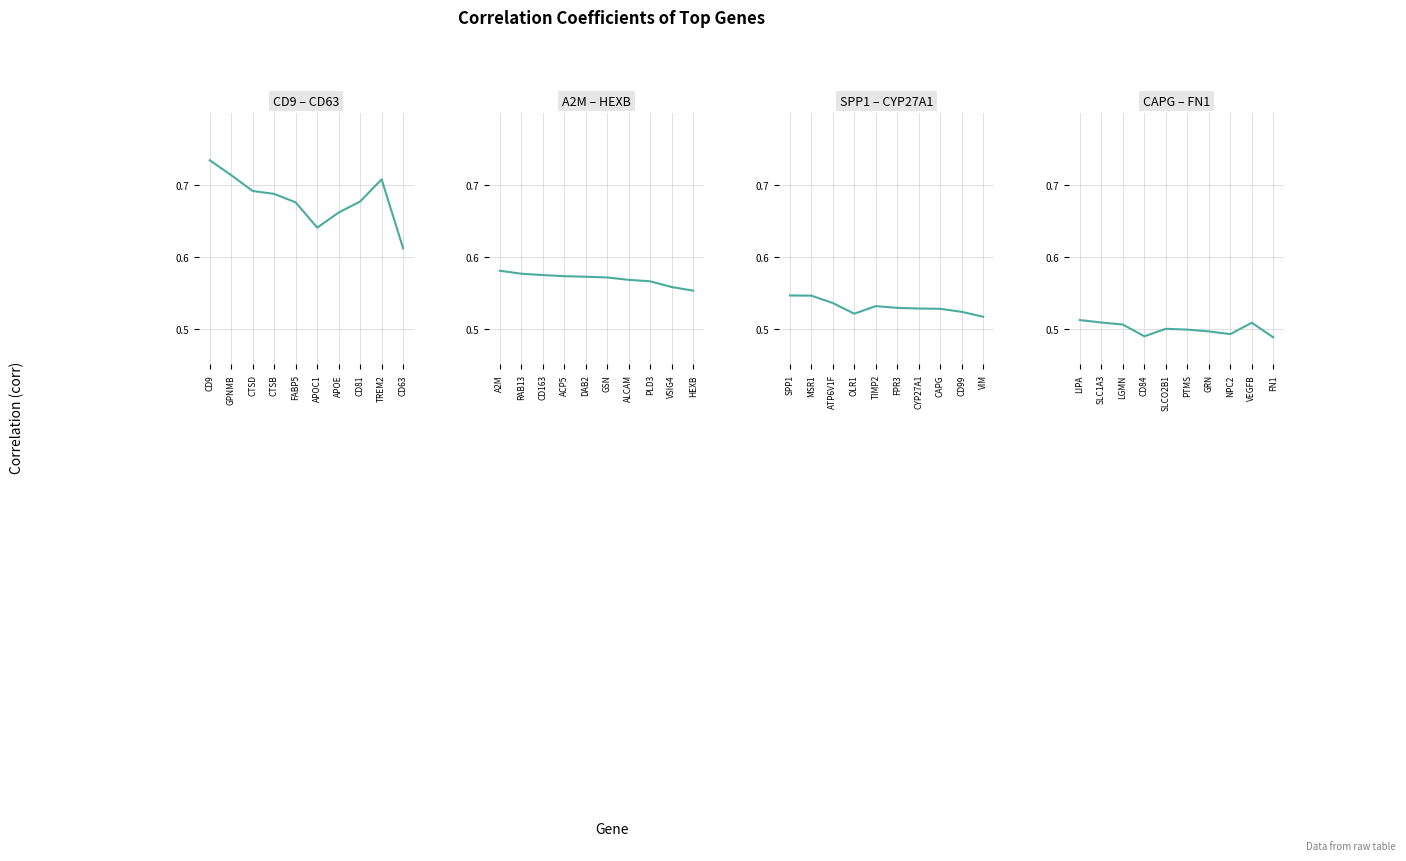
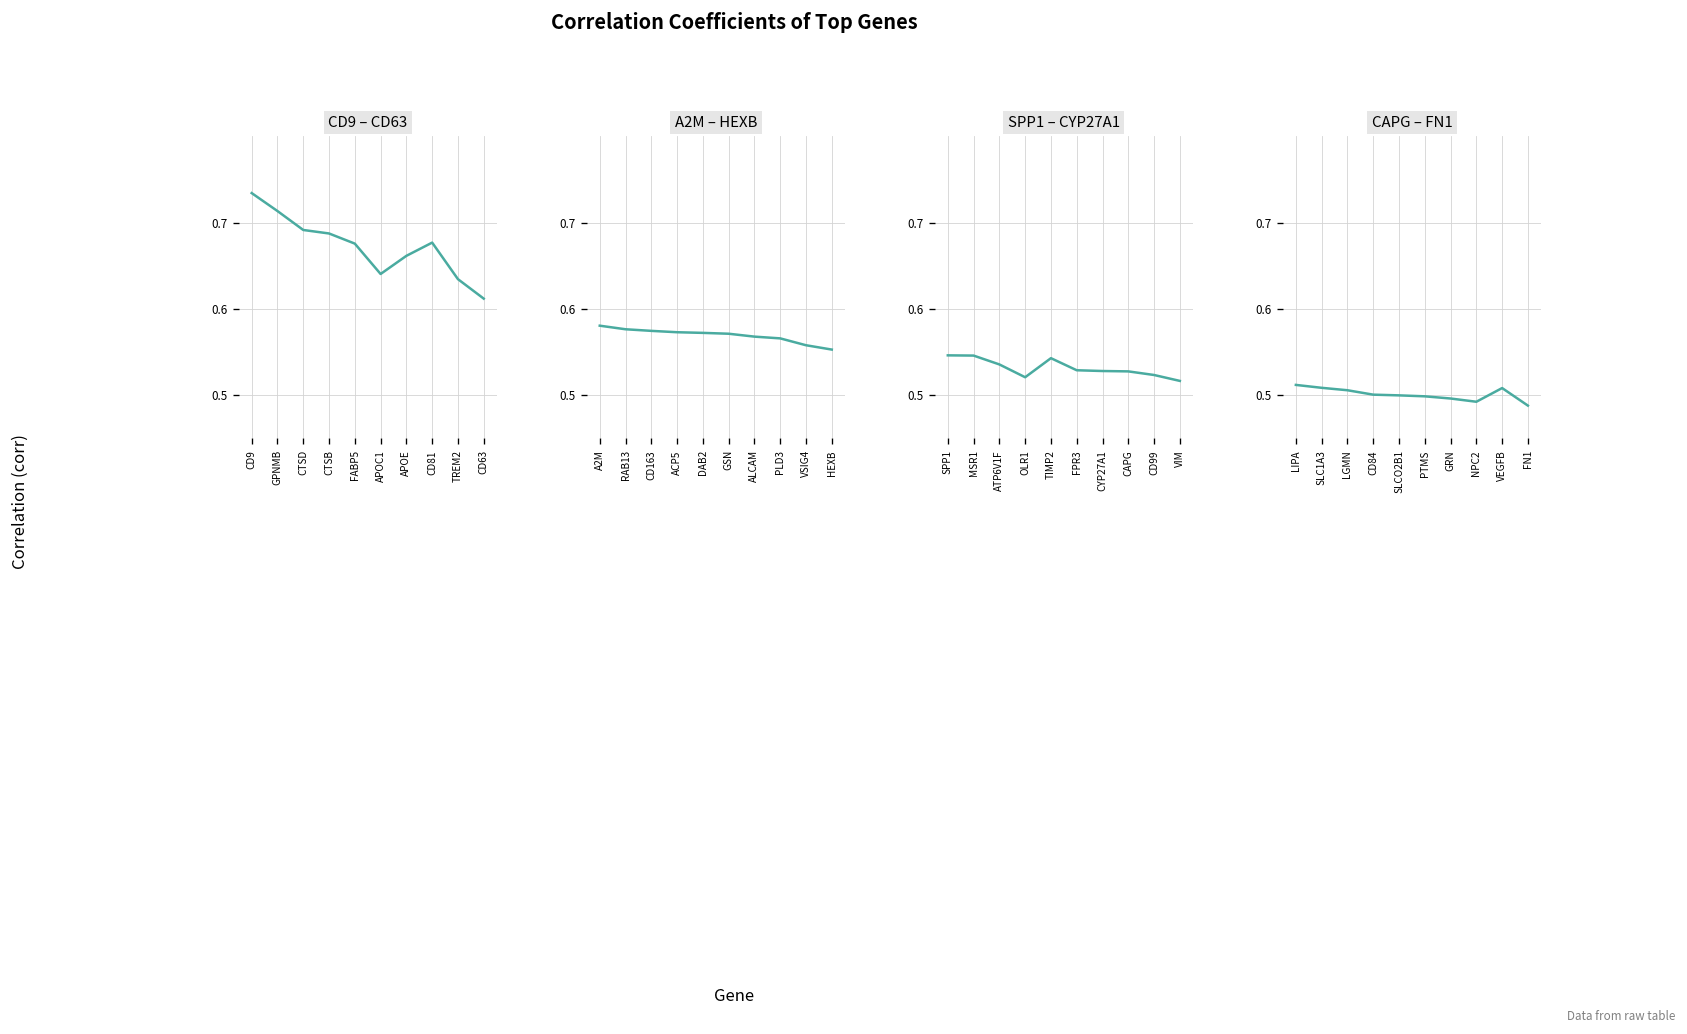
CD9 – CD63, TREM2: 0.71 -> 0.63
SPP1 – CYP27A1, TIMP2: 0.53 -> 0.54
CAPG – FN1, CD84: 0.49 -> 0.50
